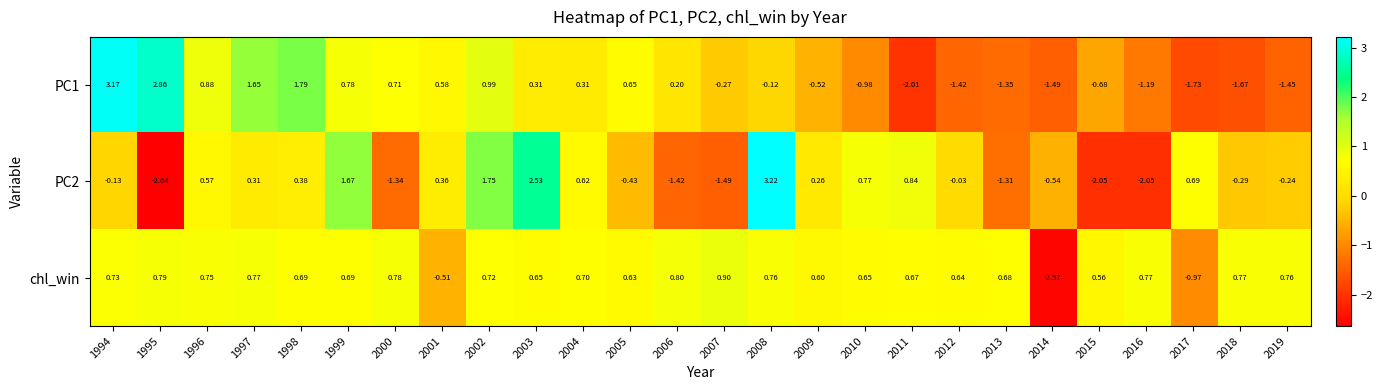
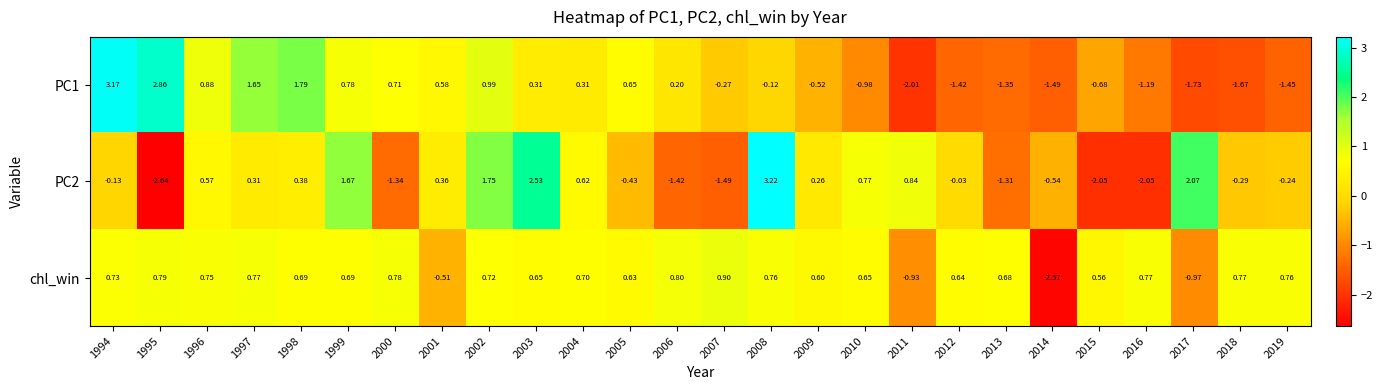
PC2, 2017: 0.69 -> 2.07
chl_win, 2011: 0.67 -> -0.93
